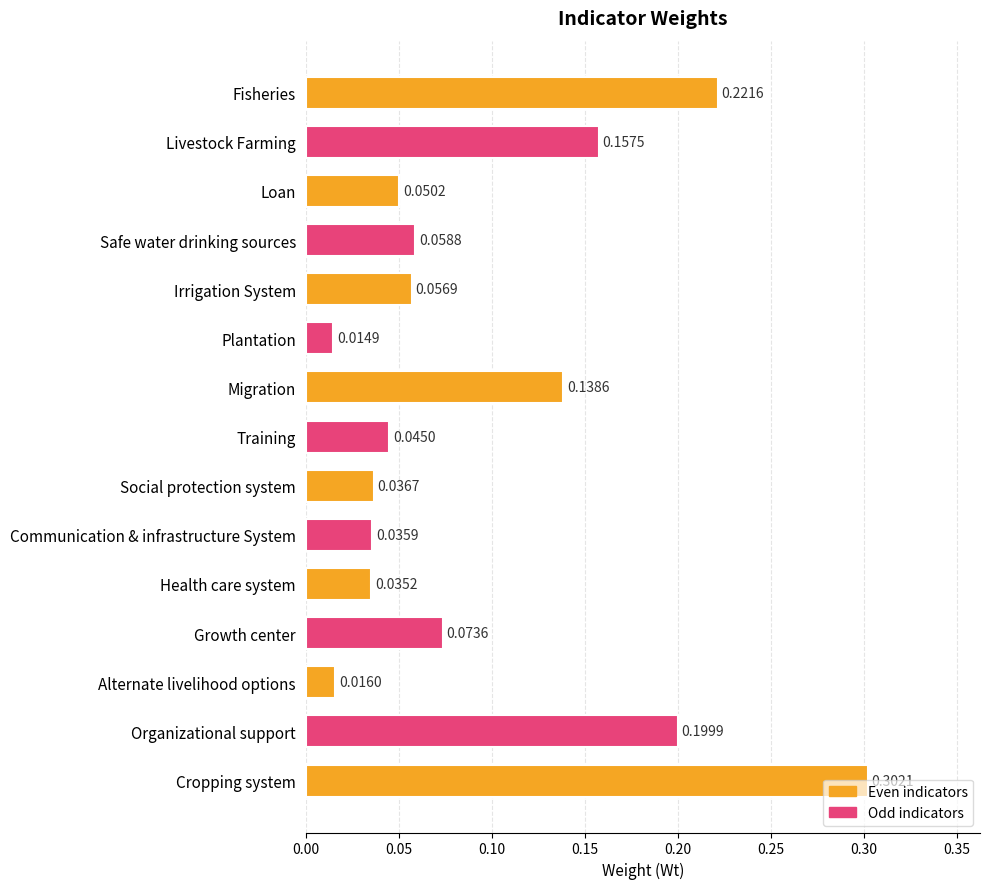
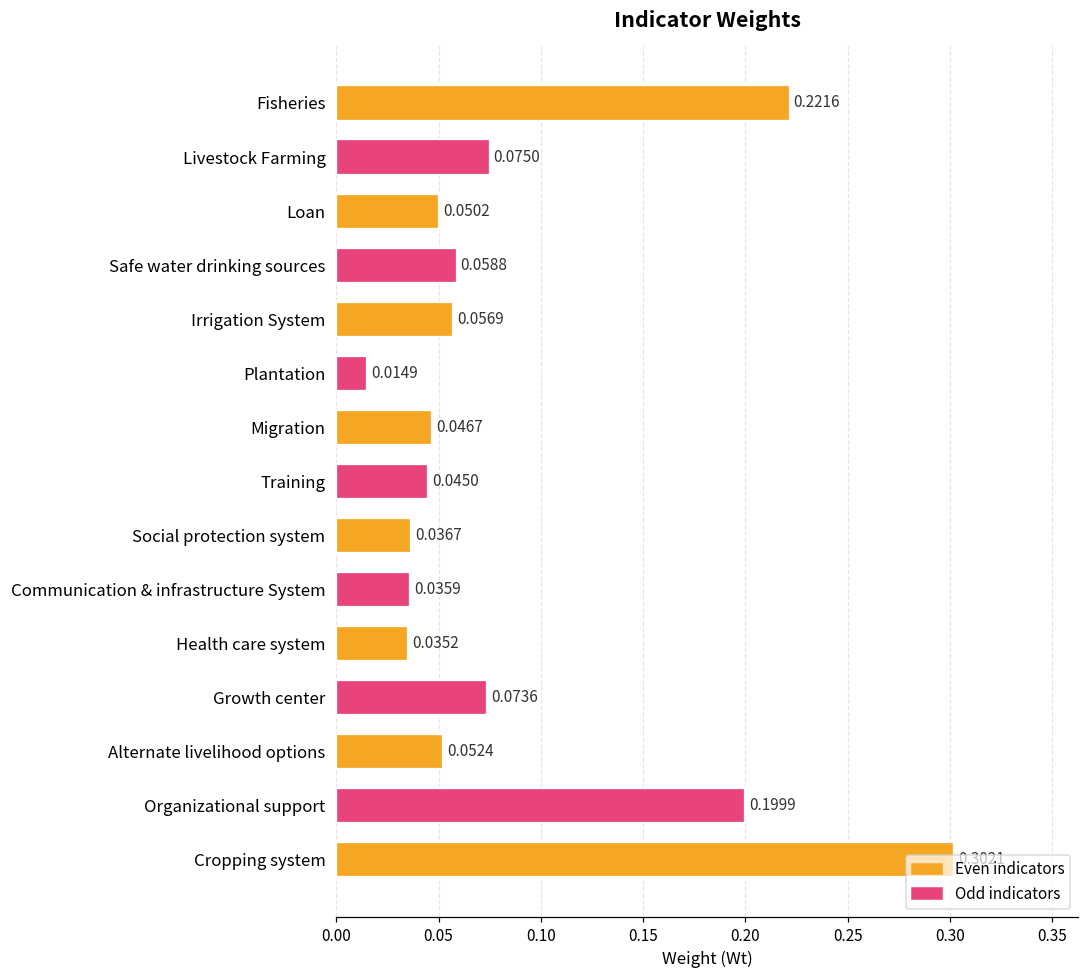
Livestock Farming: 0.1575 -> 0.0750
Migration: 0.1386 -> 0.0467
Alternate livelihood options: 0.0160 -> 0.0524
